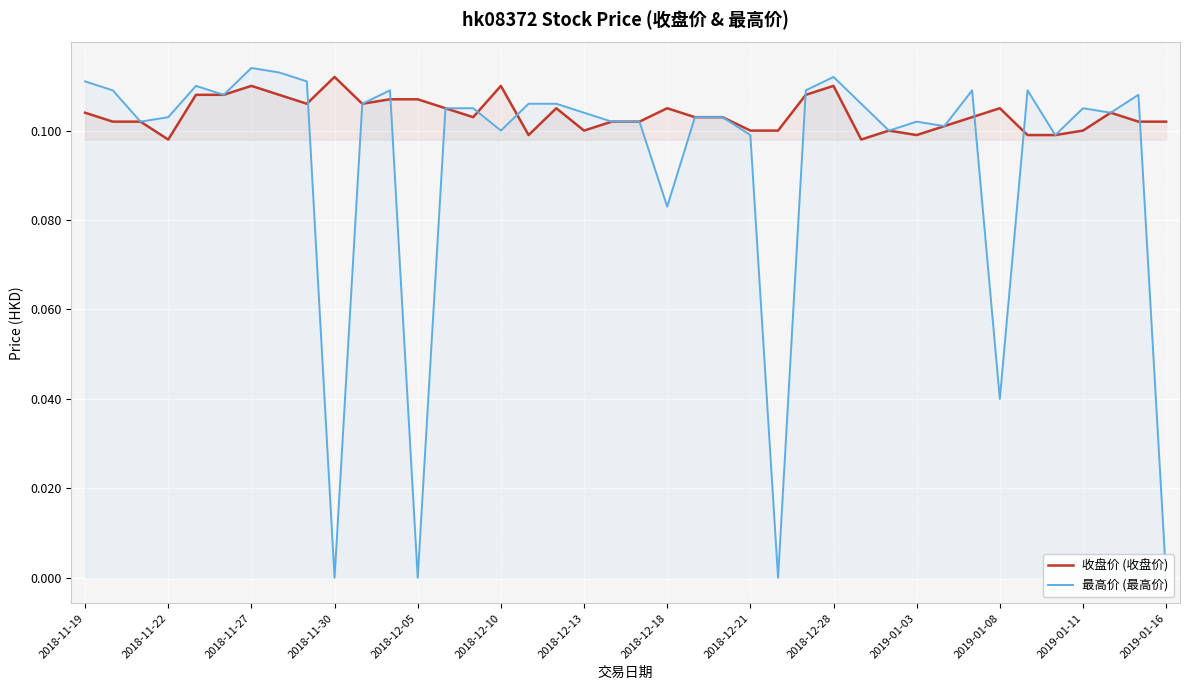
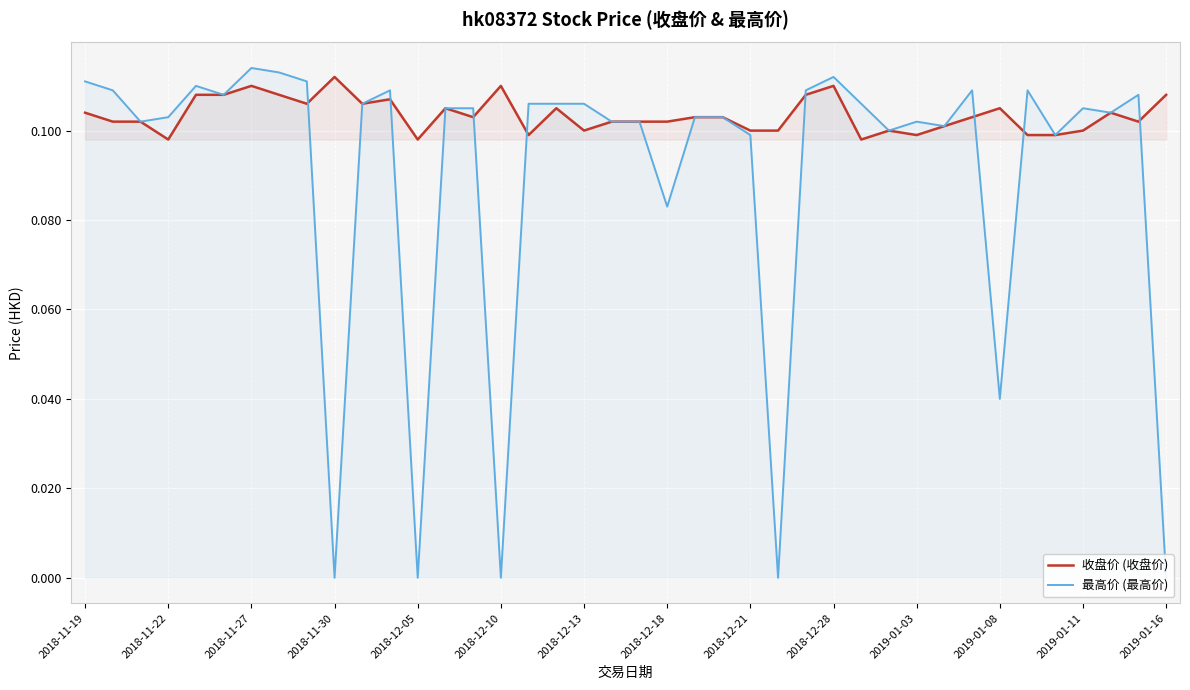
收盘价 (收盘价), 2018-12-05: 0.107 -> 0.098
最高价 (最高价), 2018-12-10: 0.1 -> 0.0
最高价 (最高价), 2018-12-13: 0.104 -> 0.106
收盘价 (收盘价), 2018-12-18: 0.105 -> 0.102
收盘价 (收盘价), 2019-01-16: 0.102 -> 0.108
